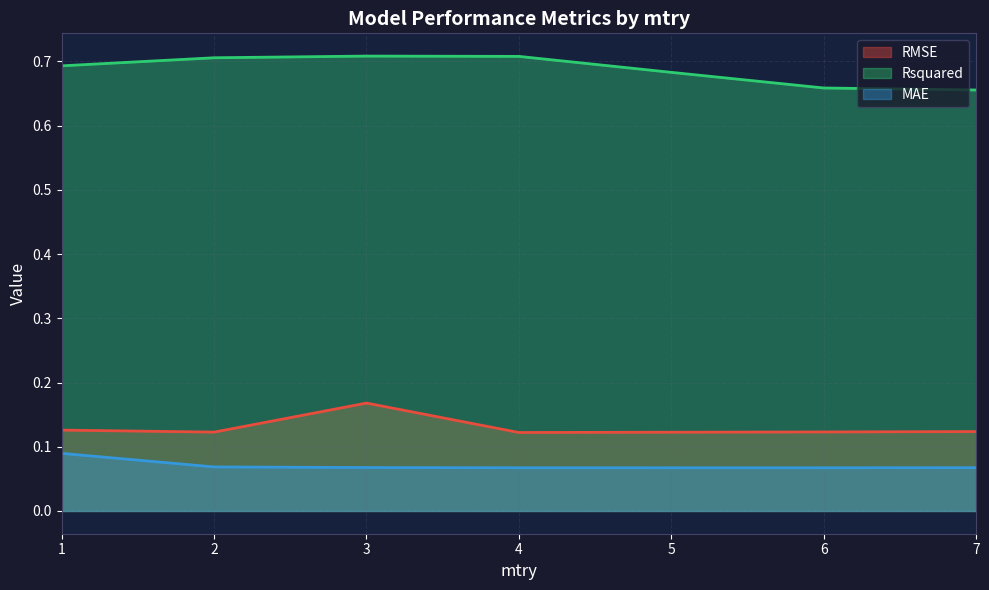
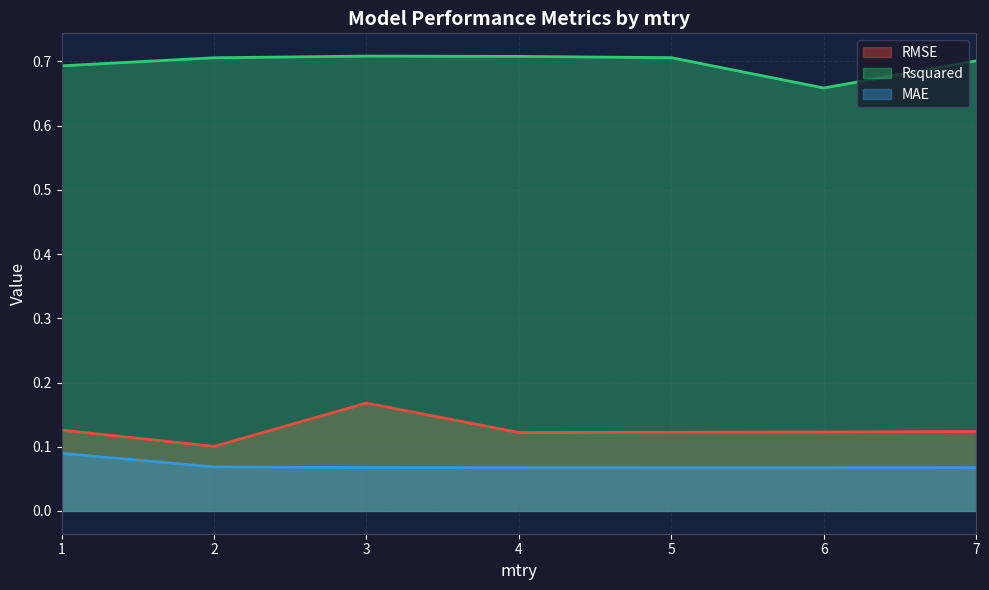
RMSE, 2: 0.12 -> 0.10
Rsquared, 5: 0.68 -> 0.71
Rsquared, 7: 0.66 -> 0.70
